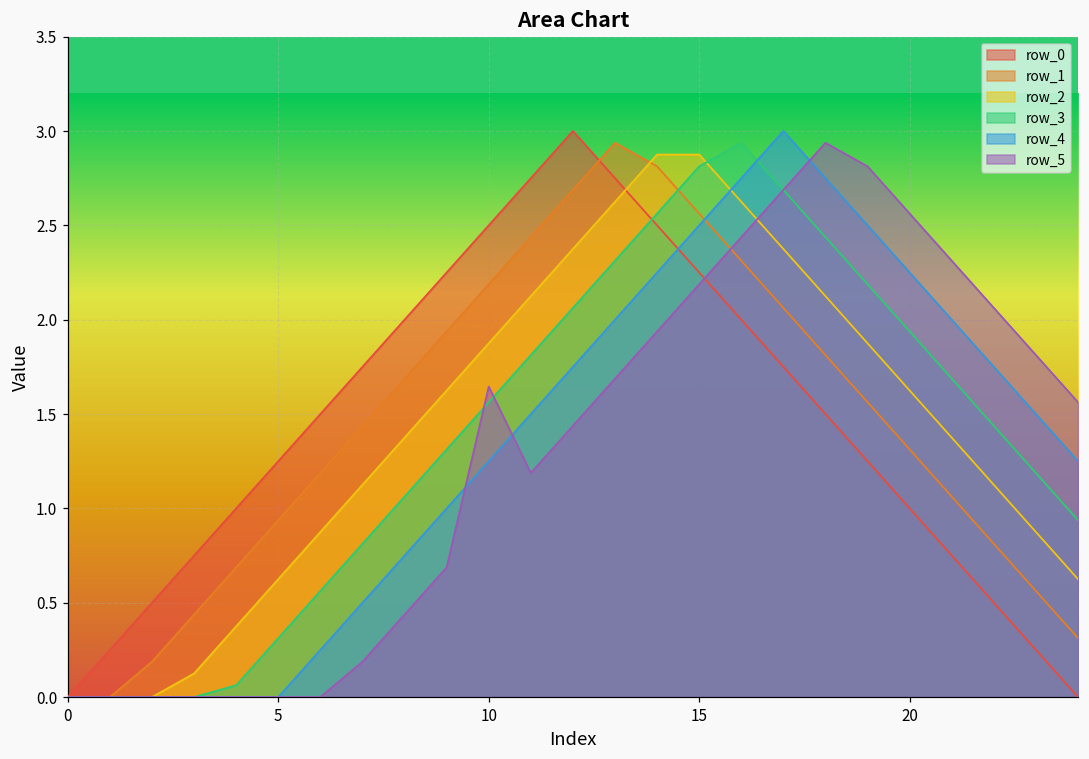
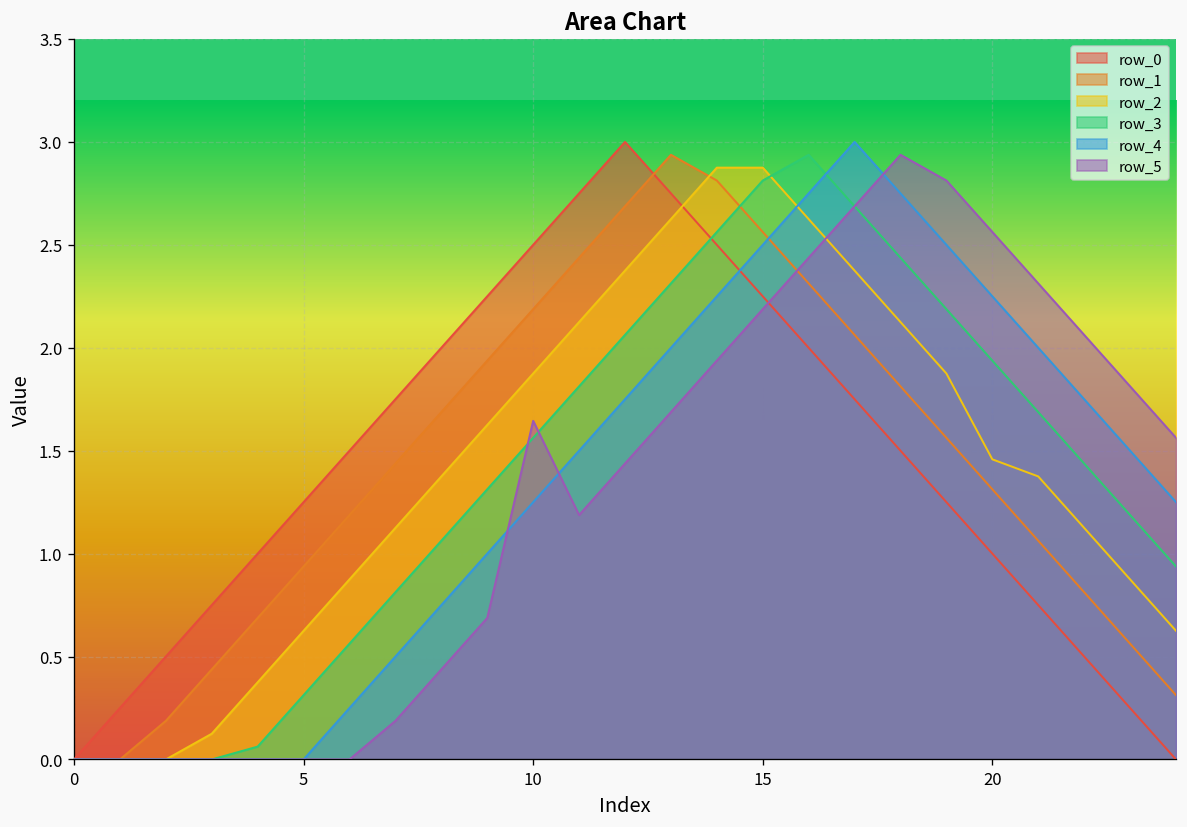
row_2, 20: 1.63 -> 1.46
